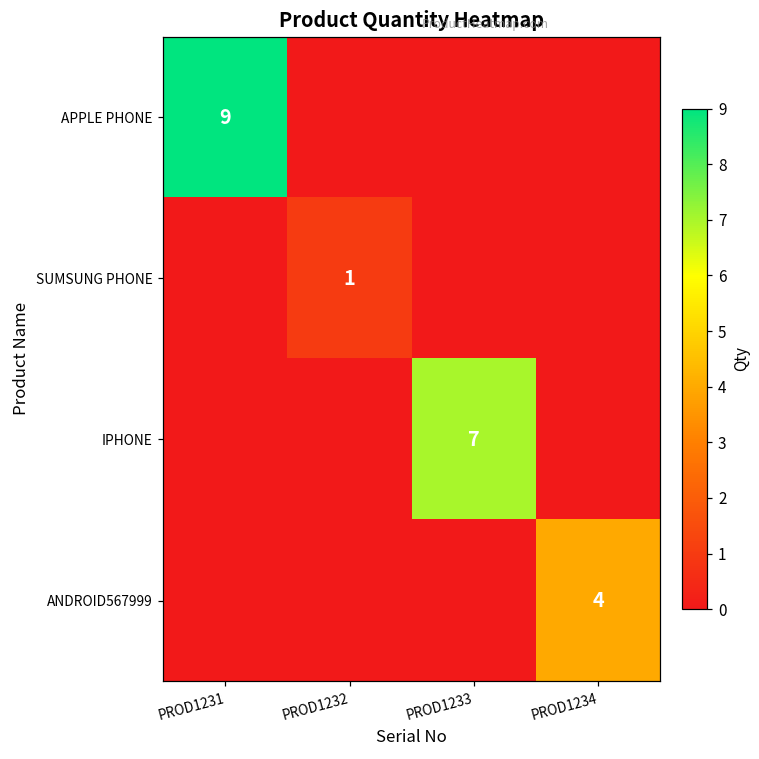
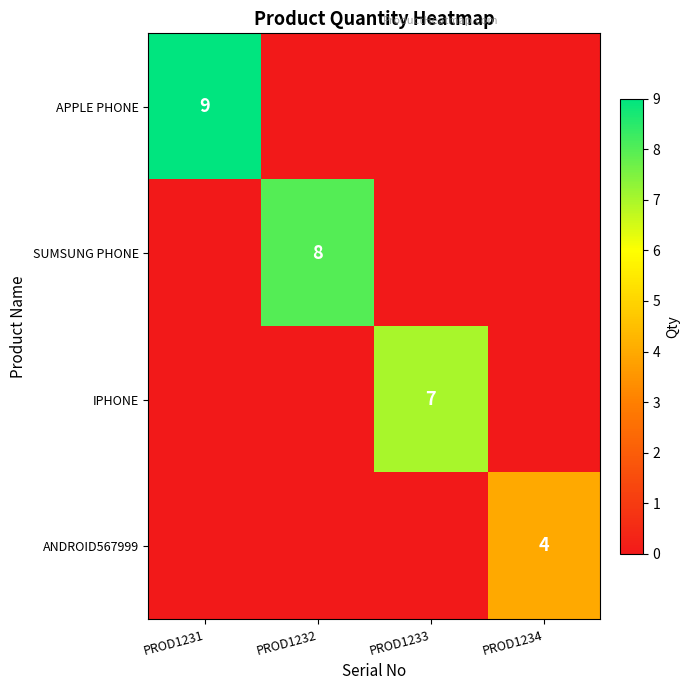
SUMSUNG PHONE, PROD1232: 1 -> 8
